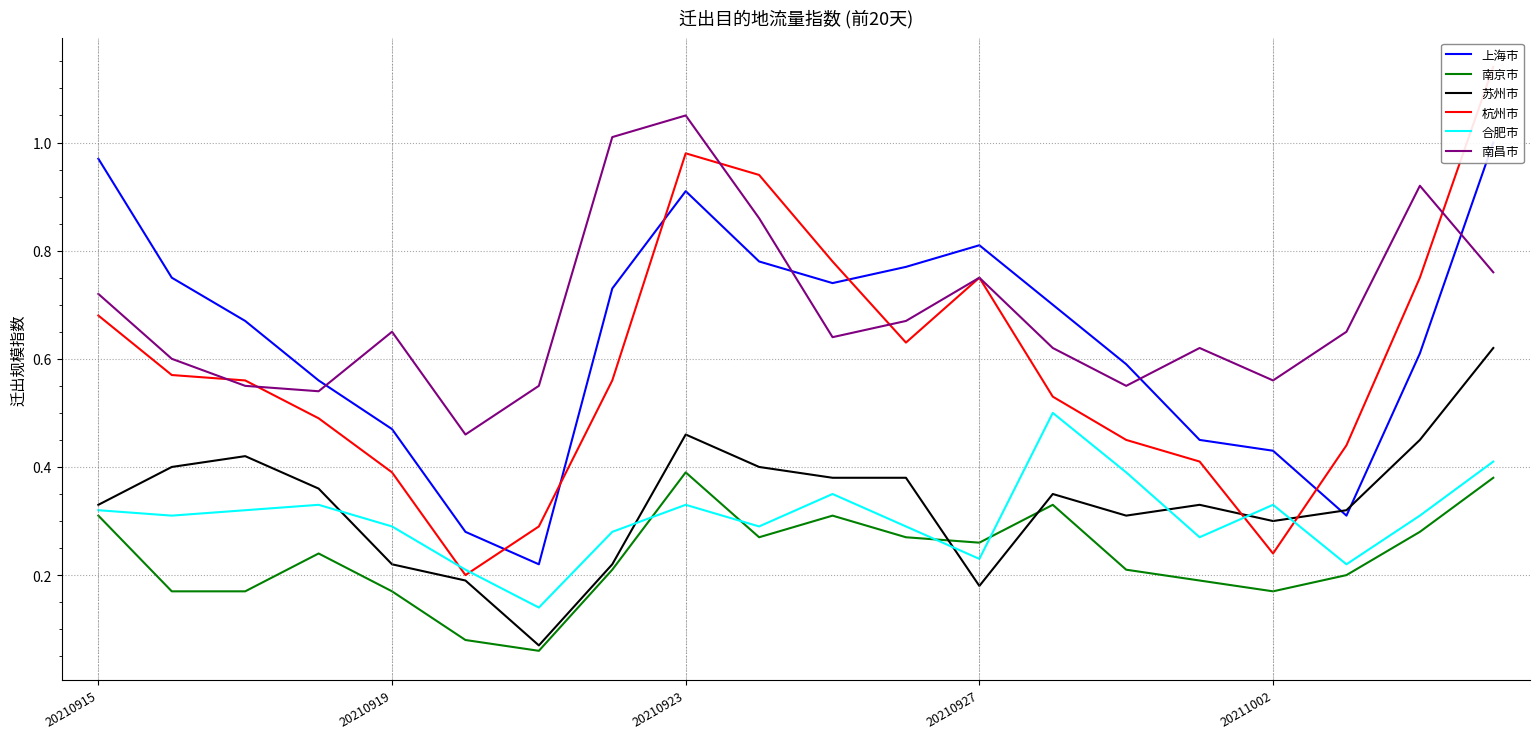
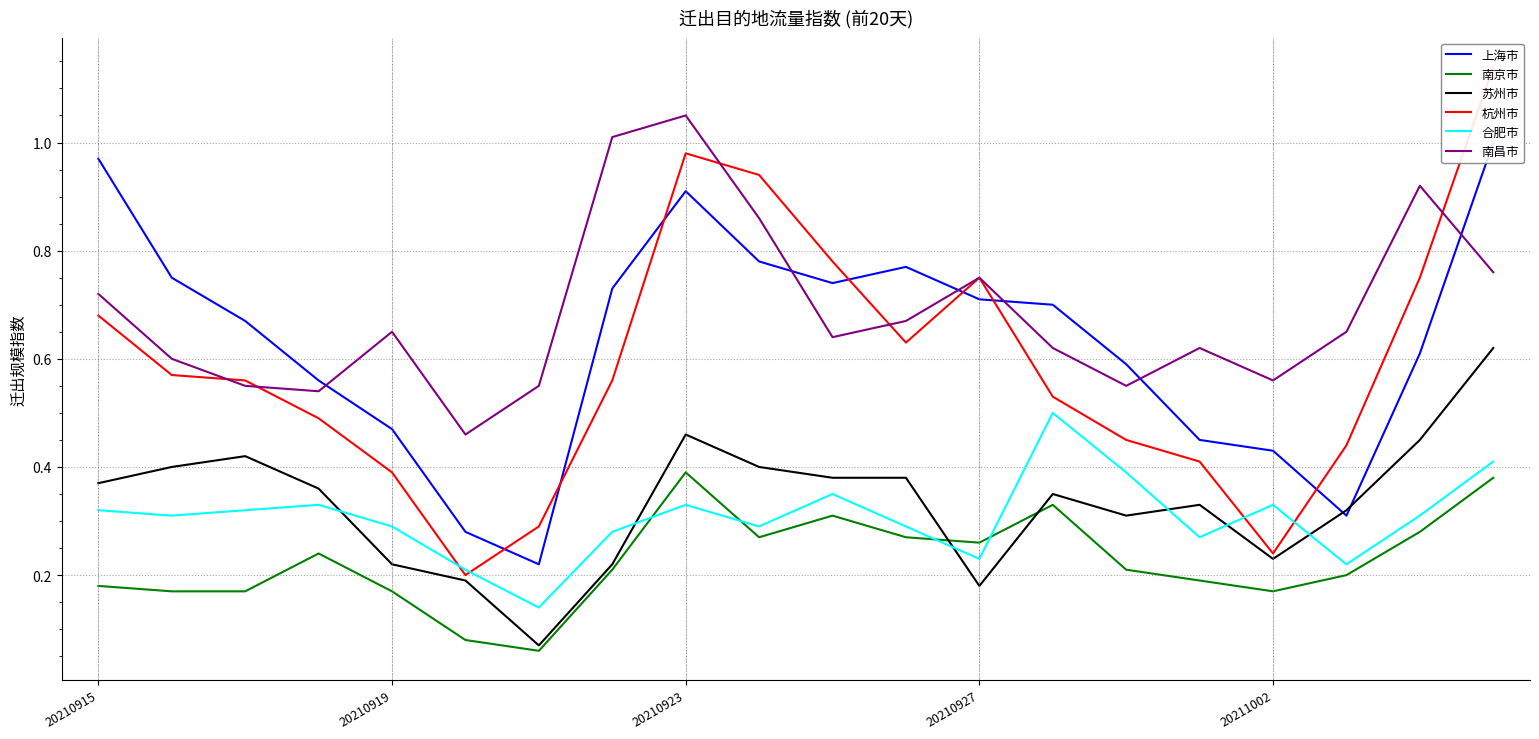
南京市, 20210915: 0.31 -> 0.18
苏州市, 20210915: 0.33 -> 0.37
上海市, 20210927: 0.81 -> 0.71
苏州市, 20211002: 0.30 -> 0.23
